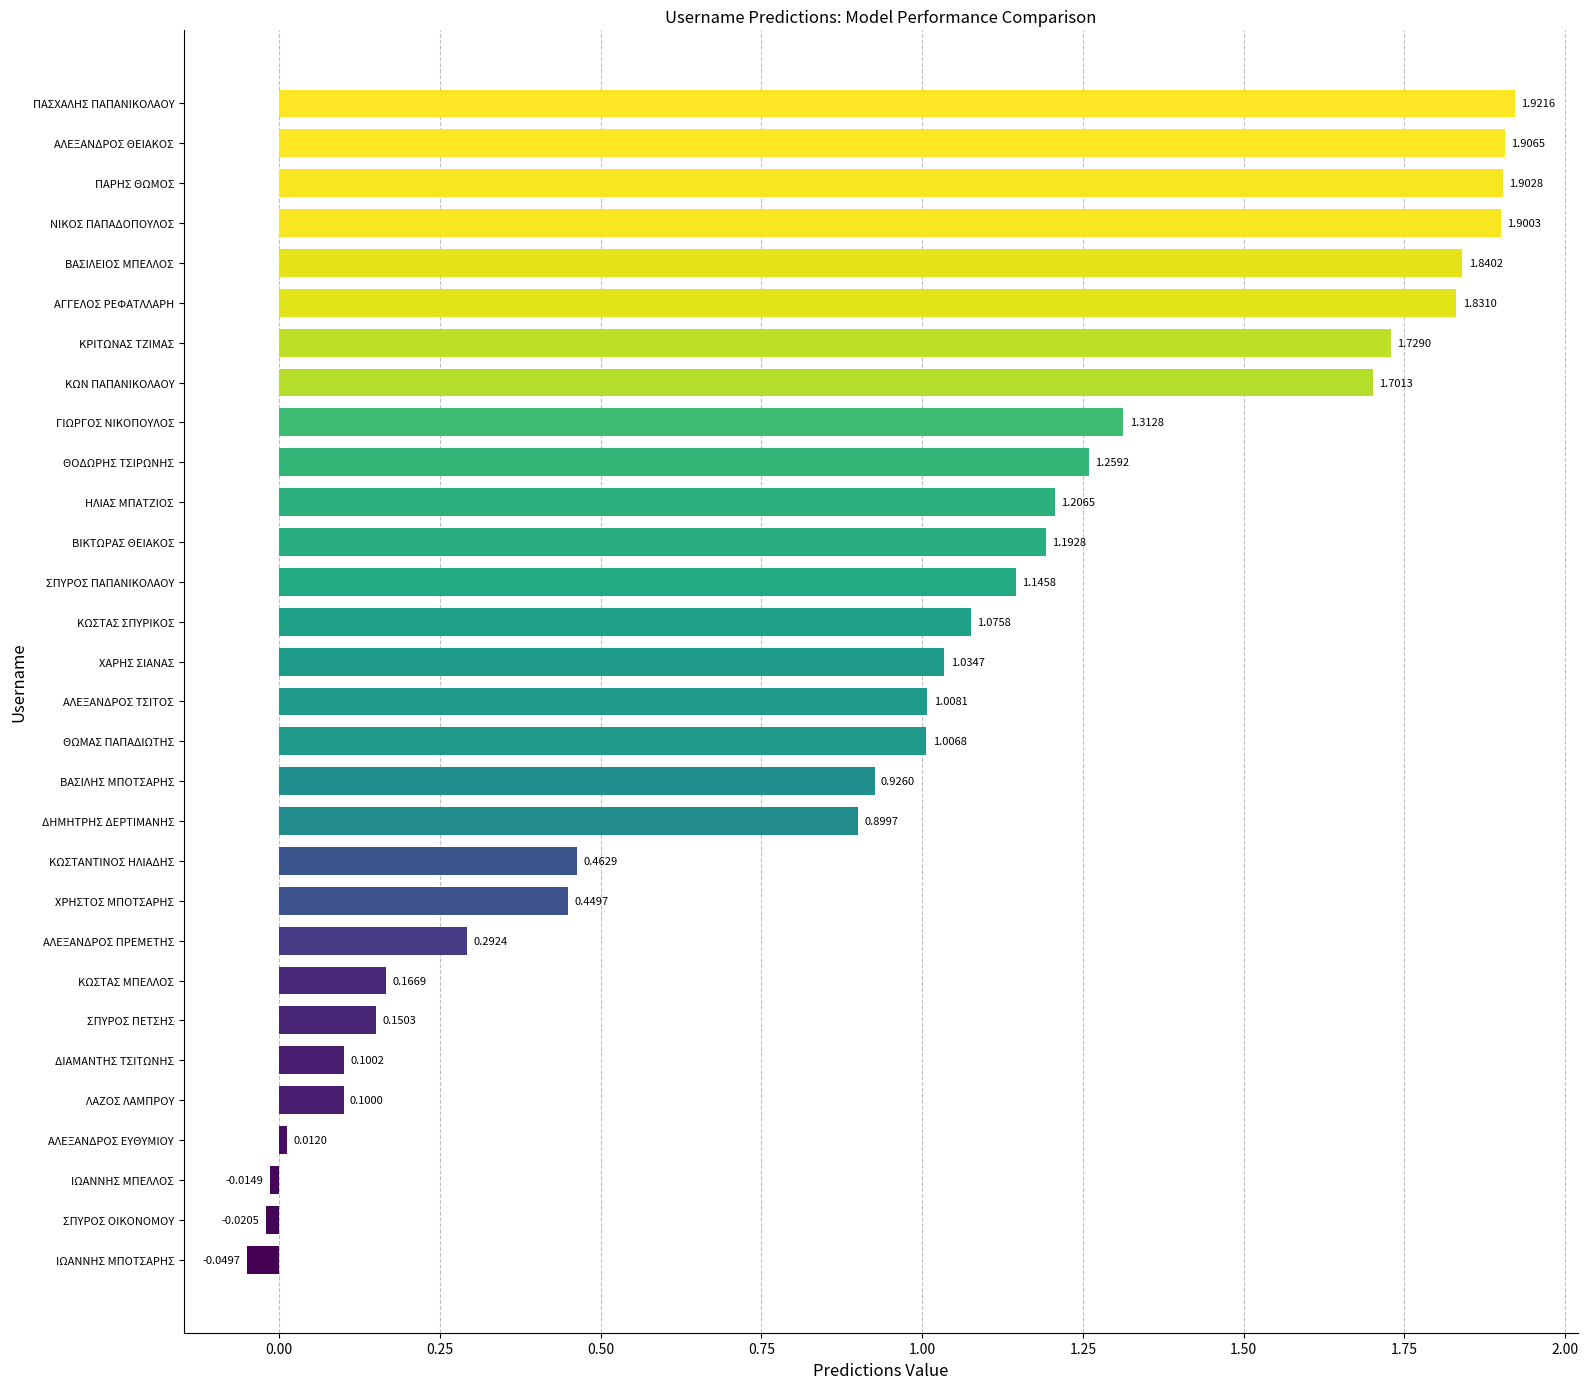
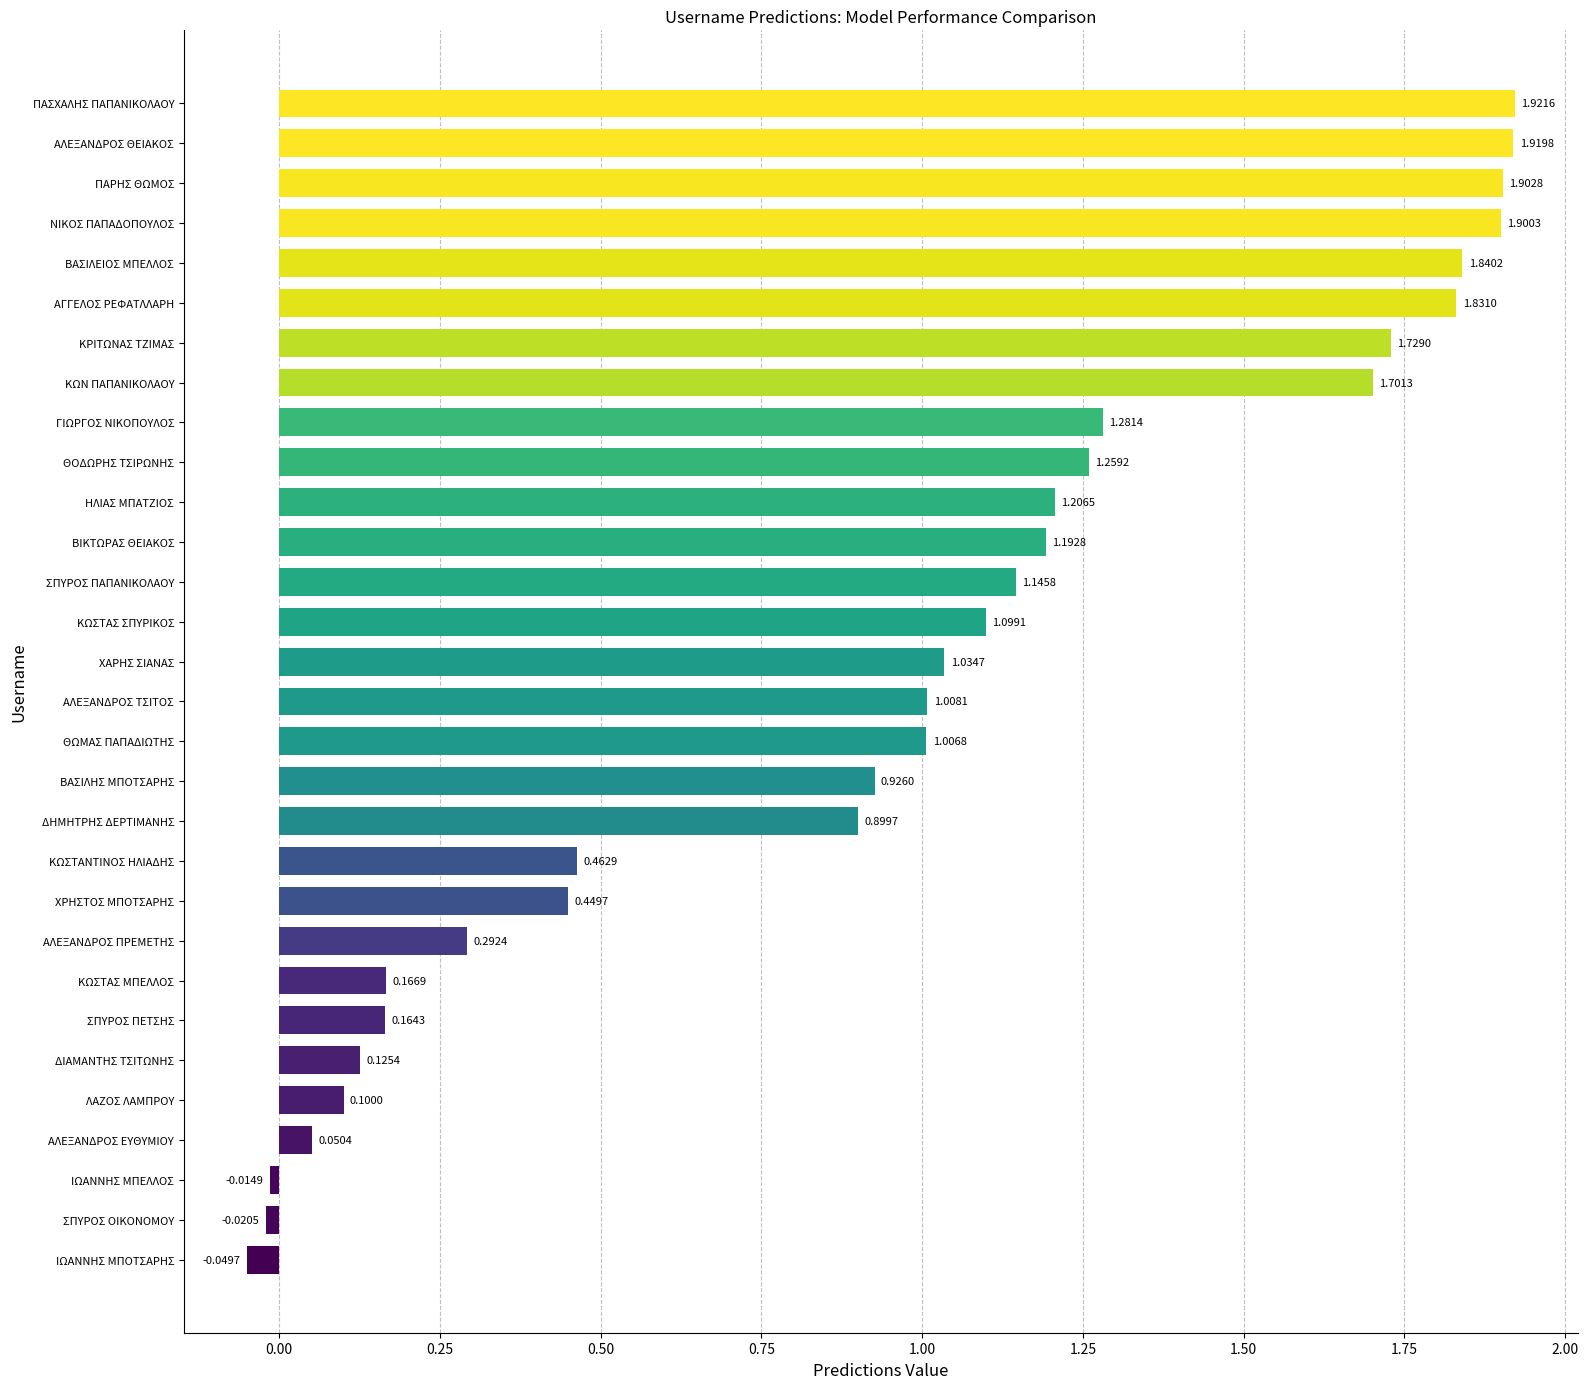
ΑΛΕΞΑΝΔΡΟΣ ΘΕΙΑΚΟΣ: 1.9065 -> 1.9198
ΓΙΩΡΓΟΣ ΝΙΚΟΠΟΥΛΟΣ: 1.3128 -> 1.2814
ΚΩΣΤΑΣ ΣΠΥΡΙΚΟΣ: 1.0758 -> 1.0991
ΣΠΥΡΟΣ ΠΕΤΣΗΣ: 0.1503 -> 0.1643
ΔΙΑΜΑΝΤΗΣ ΤΣΙΤΩΝΗΣ: 0.1002 -> 0.1254
ΑΛΕΞΑΝΔΡΟΣ ΕΥΘΥΜΙΟΥ: 0.0120 -> 0.0504
